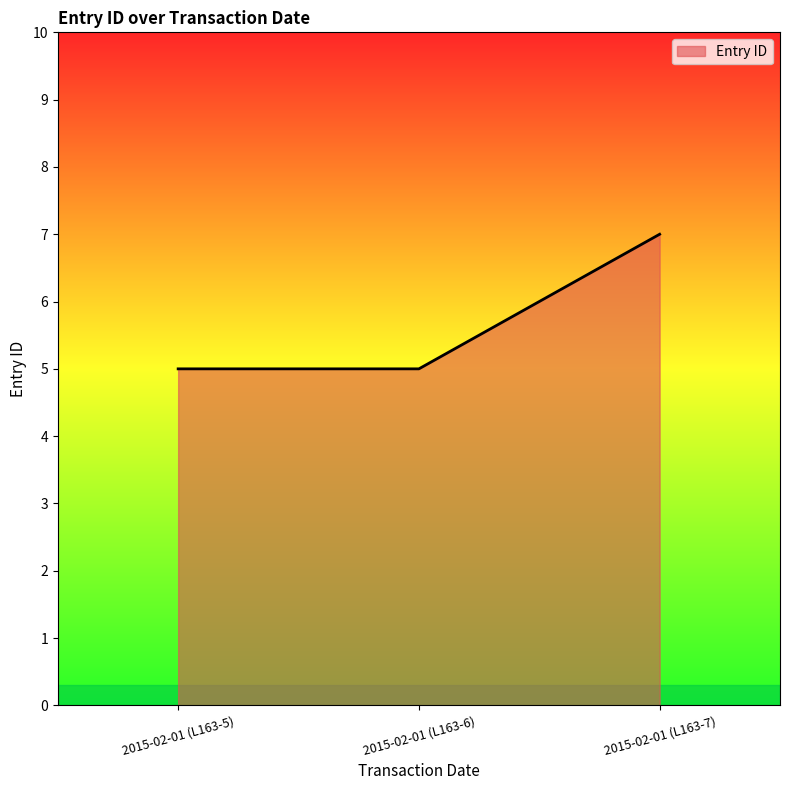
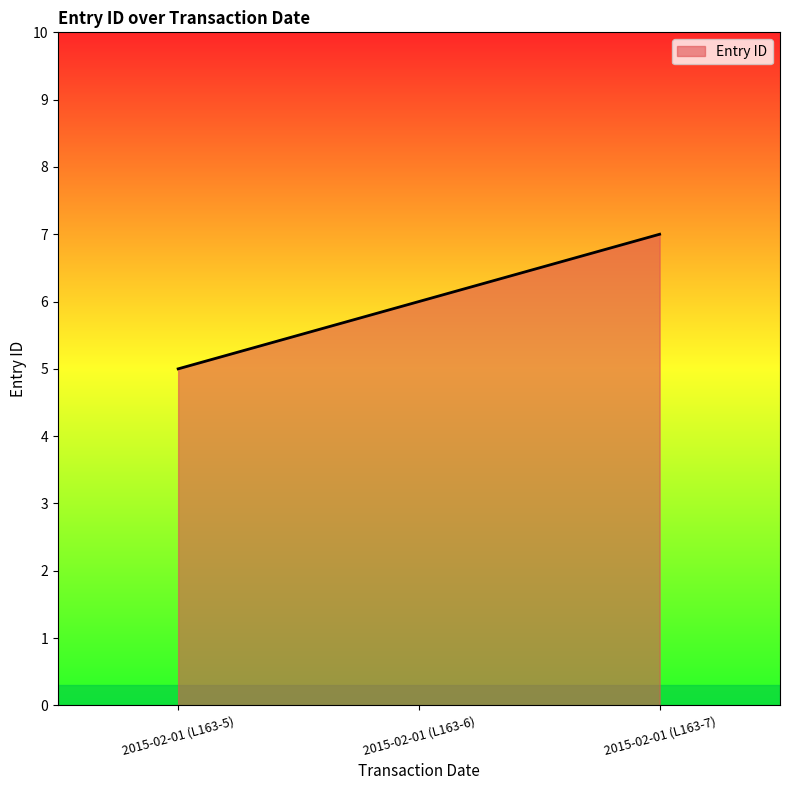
2015-02-01 (L163-6): 5 -> 6
